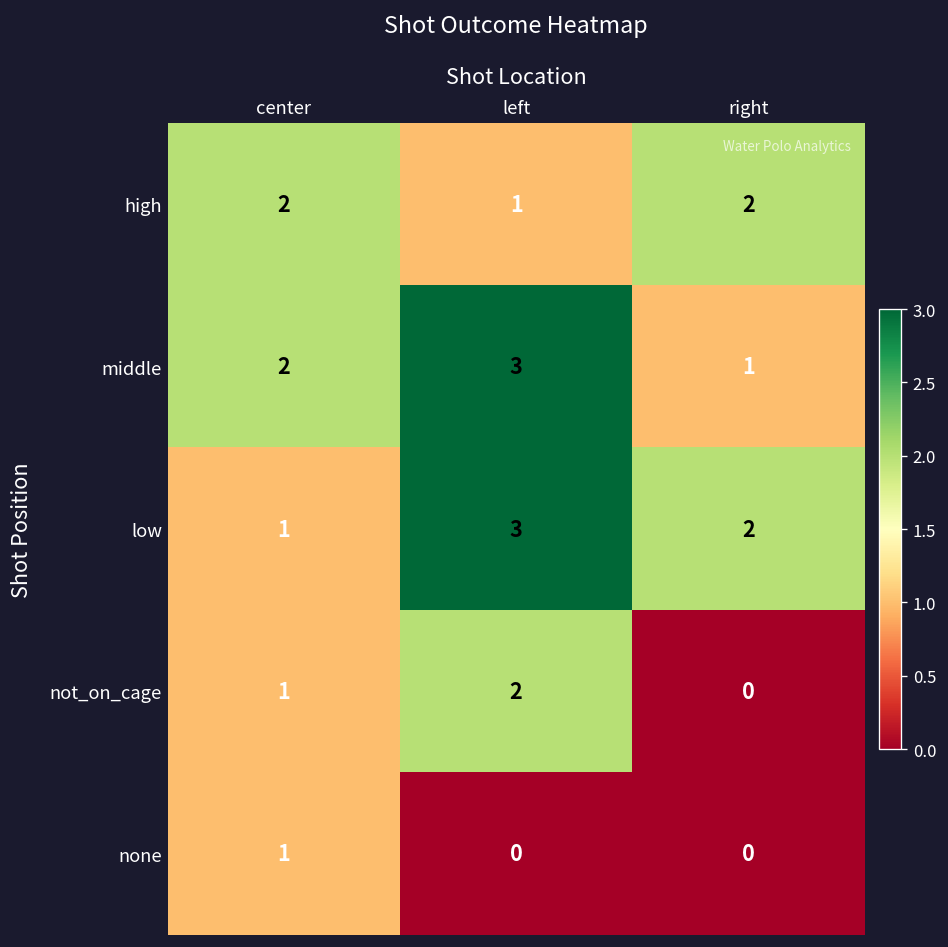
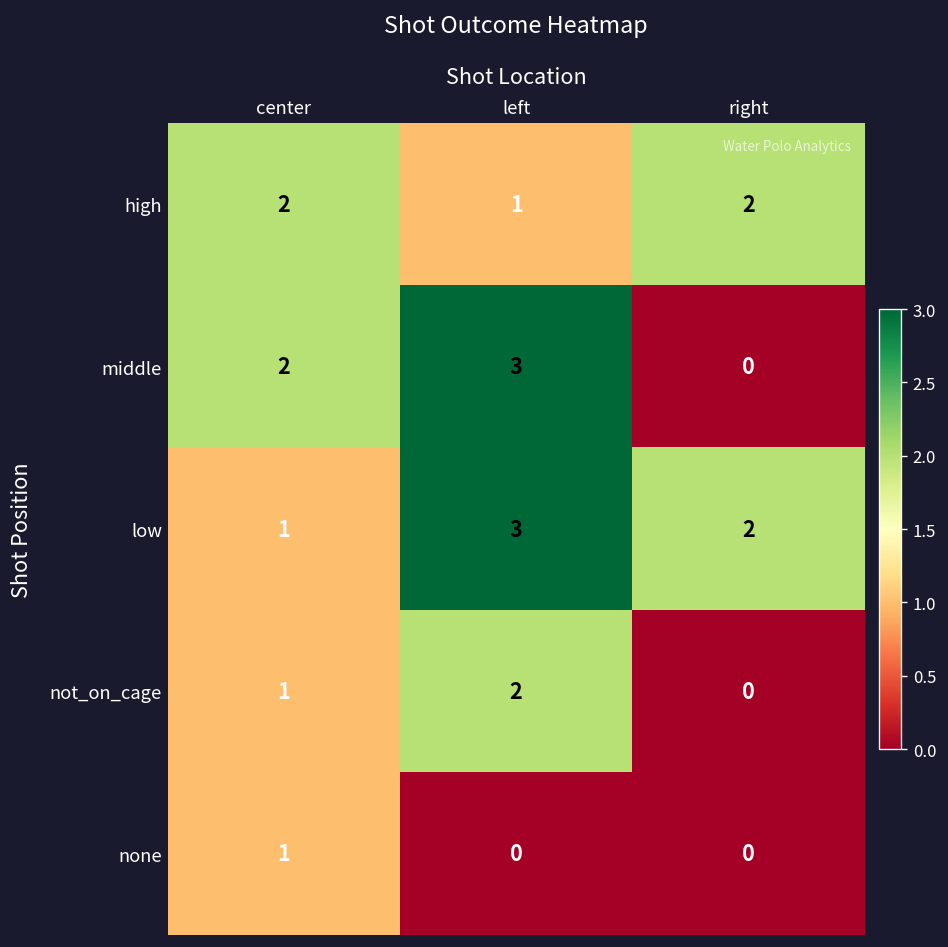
middle, right: 1 -> 0
